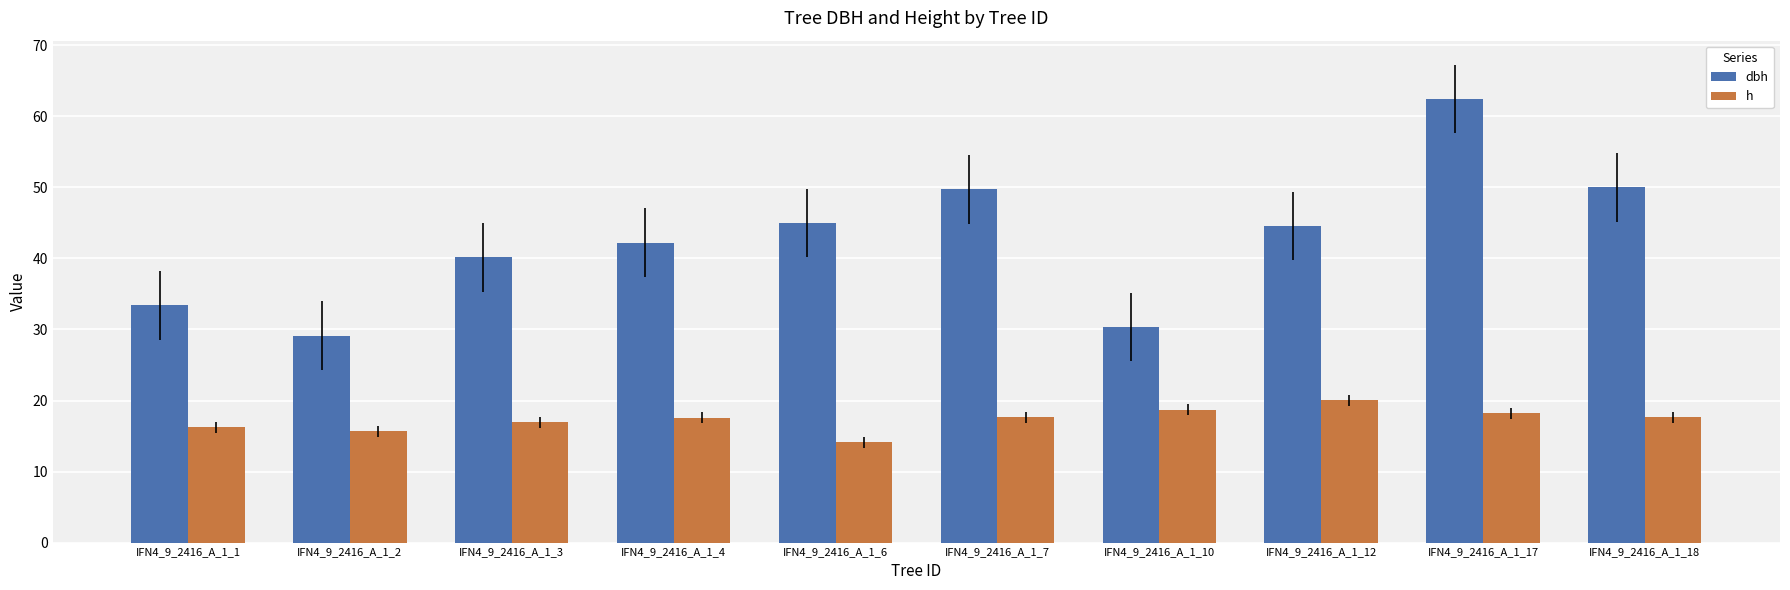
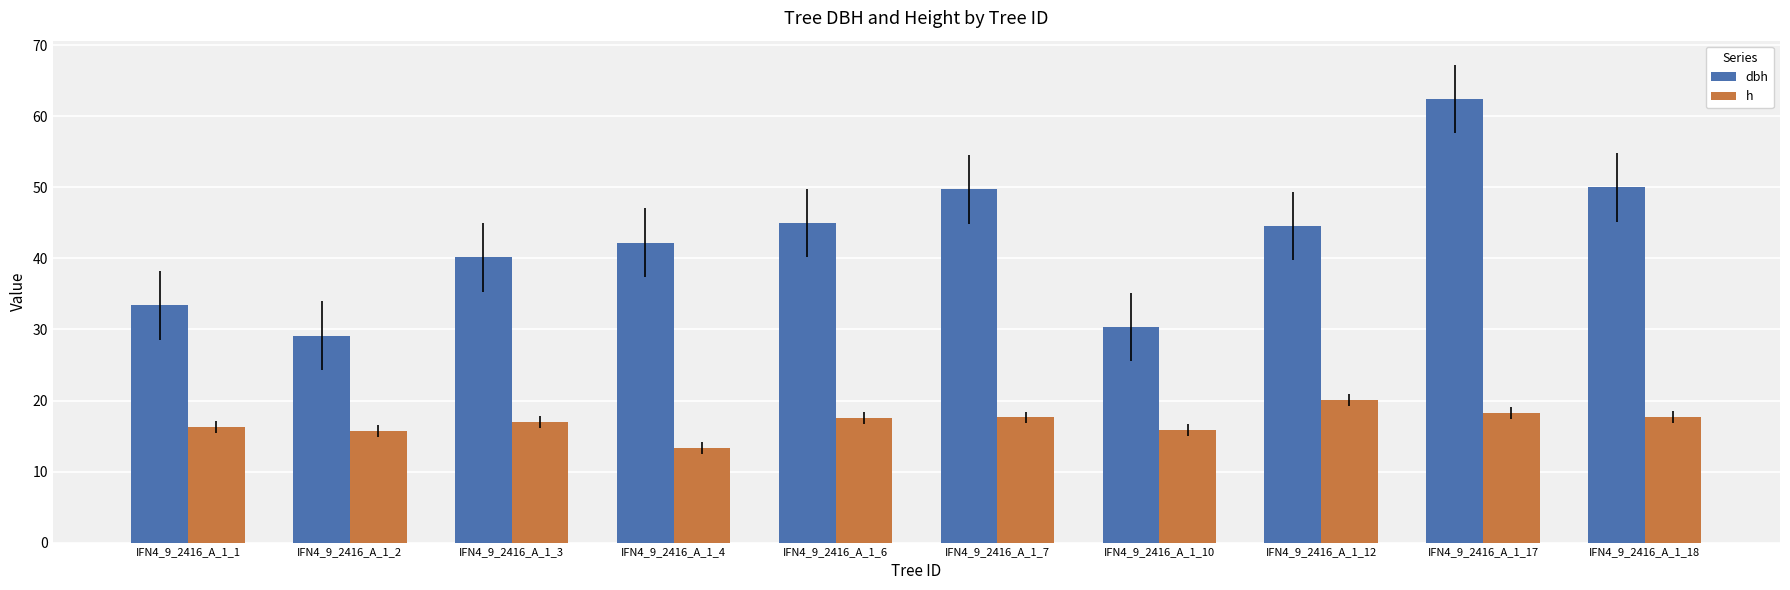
h, IFN4_9_2416_A_1_4: 18 -> 13
h, IFN4_9_2416_A_1_6: 14 -> 18
h, IFN4_9_2416_A_1_10: 19 -> 16
